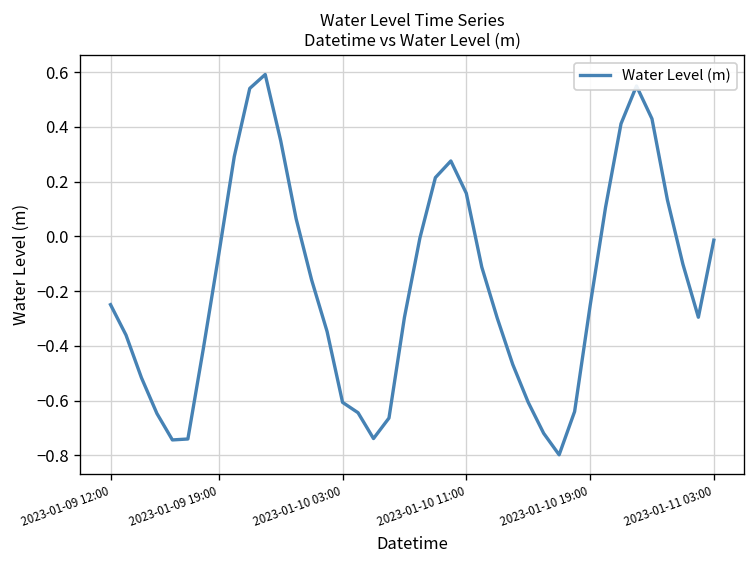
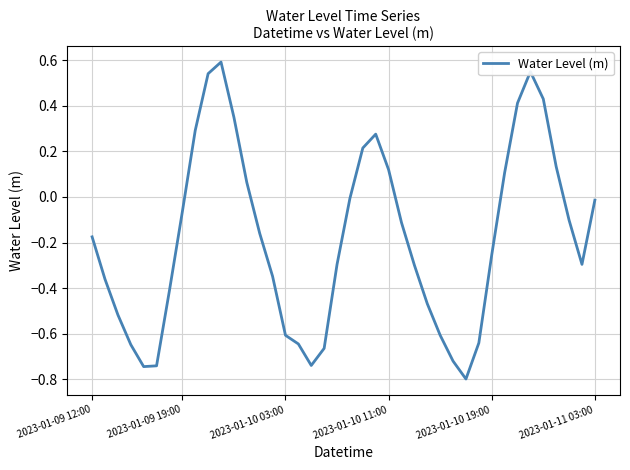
2023-01-09 12:00: -0.25 -> -0.17
2023-01-10 11:00: 0.16 -> 0.12
